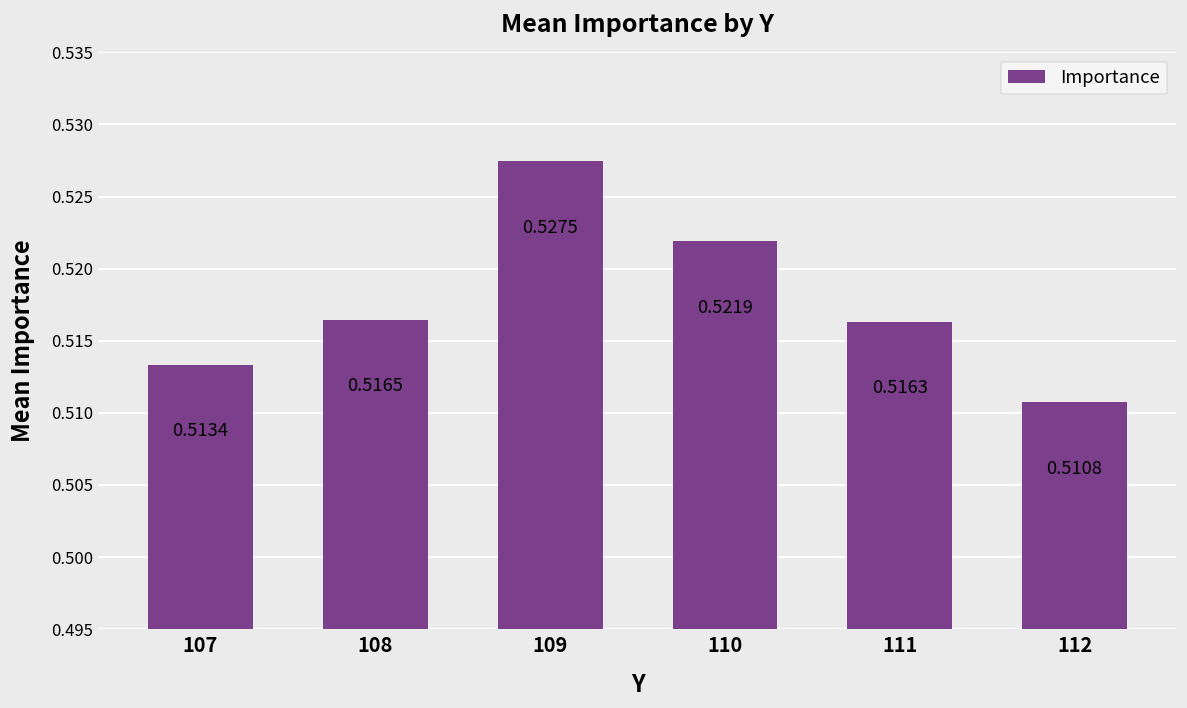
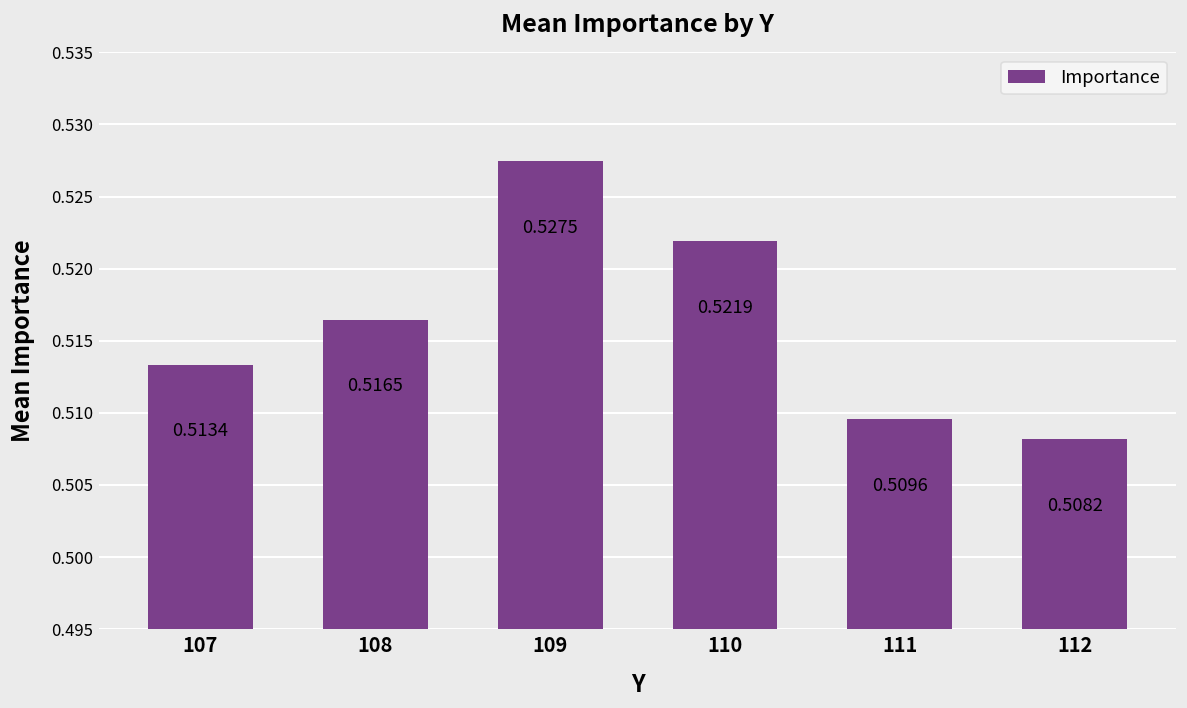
111: 0.5163 -> 0.5096
112: 0.5108 -> 0.5082
